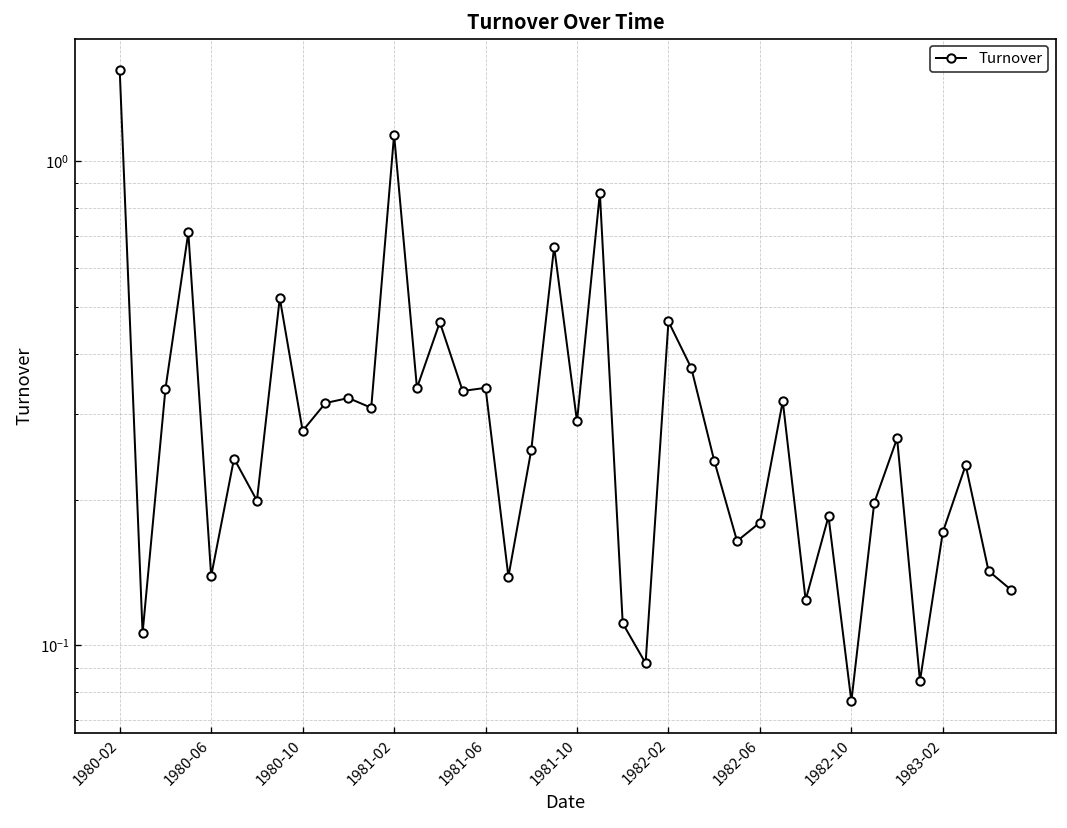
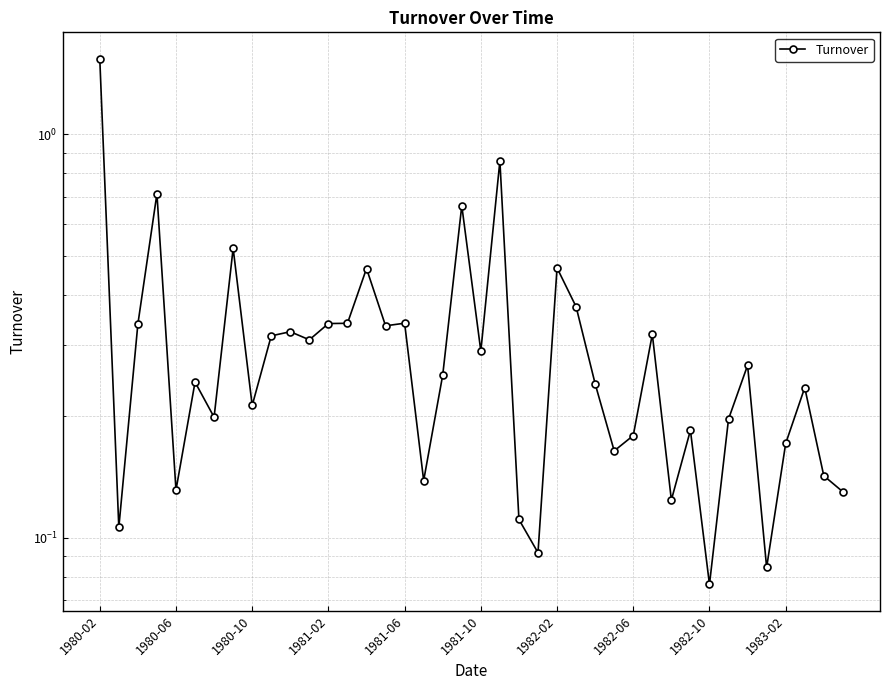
1980-06: 0.139 -> 0.131
1980-10: 0.28 -> 0.21
1981-02: 1.13 -> 0.34
